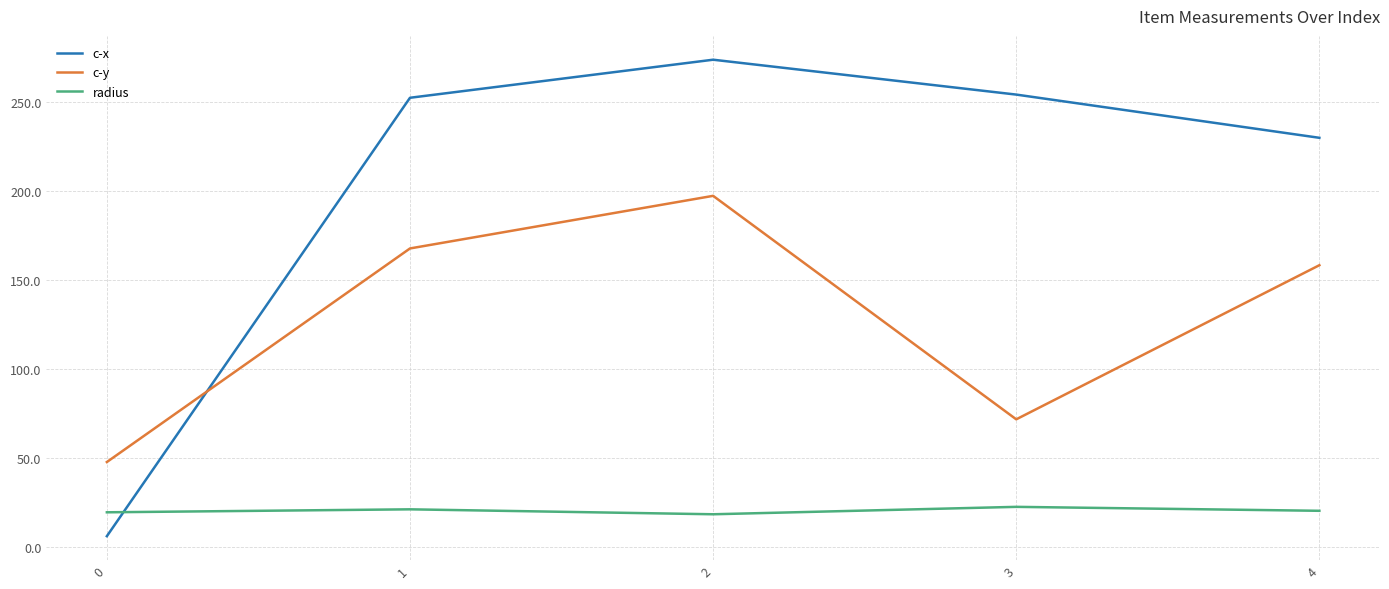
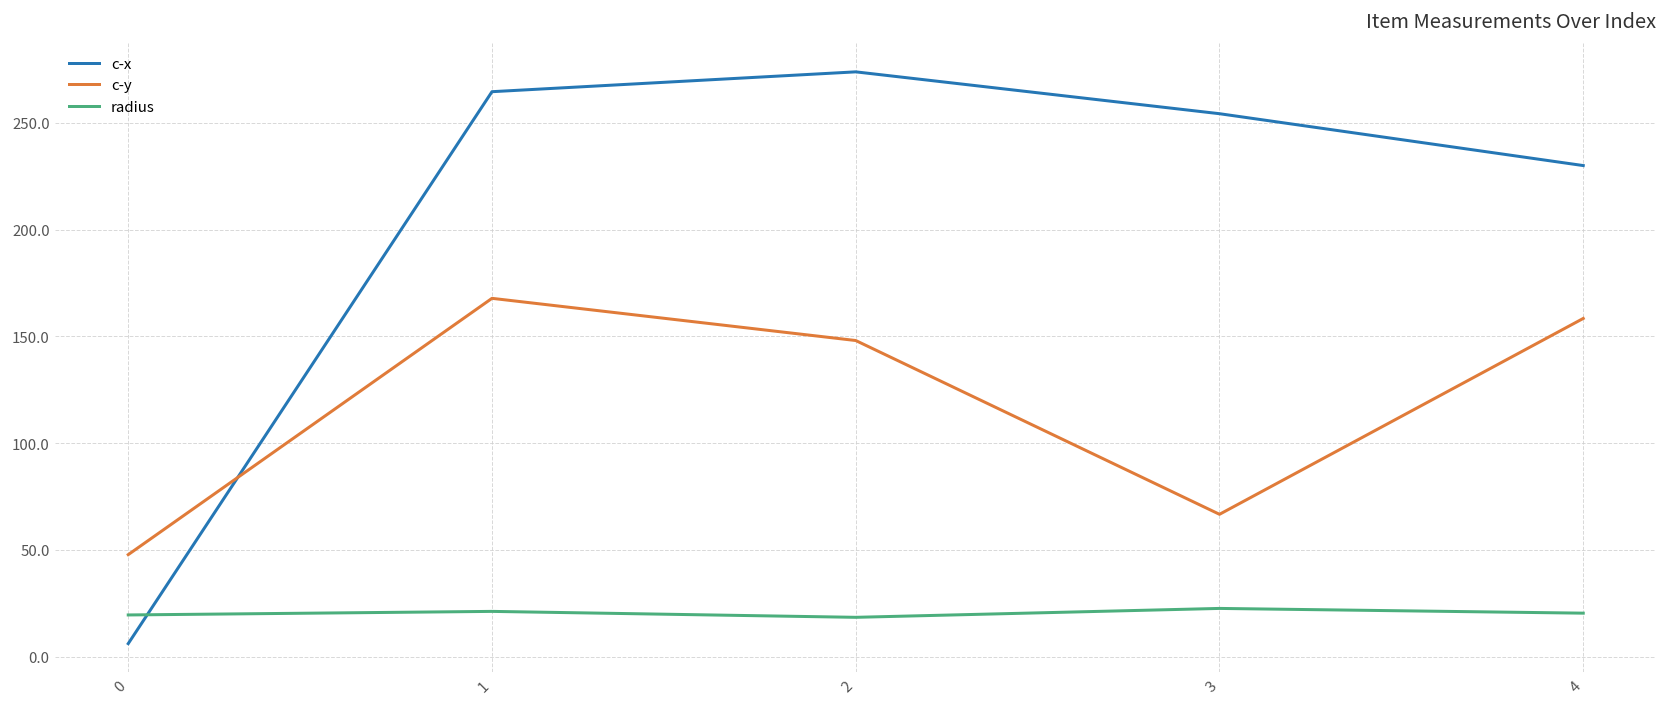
c-x, 1: 253 -> 265
c-y, 2: 197 -> 148
c-y, 3: 72 -> 67
